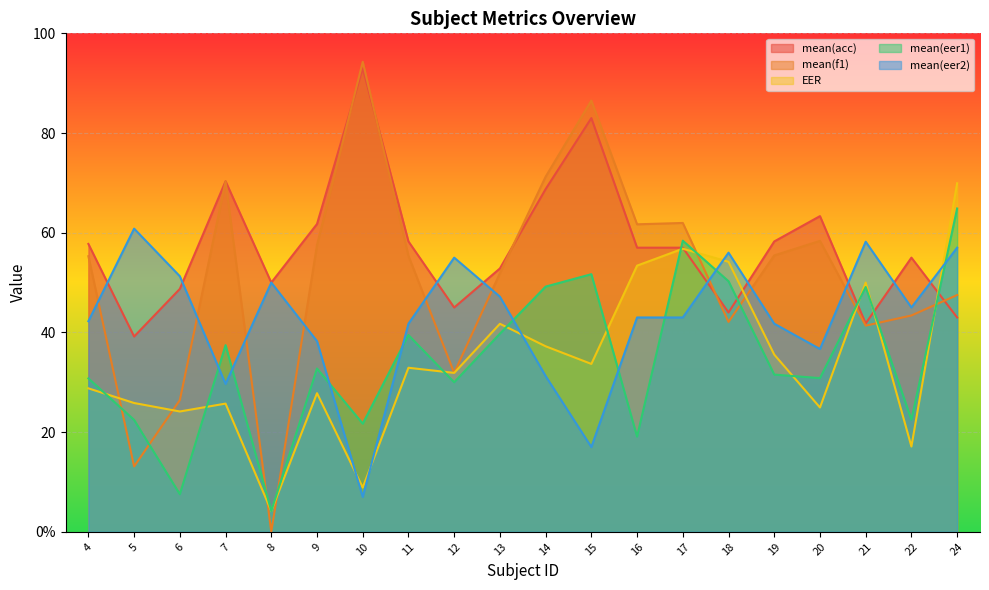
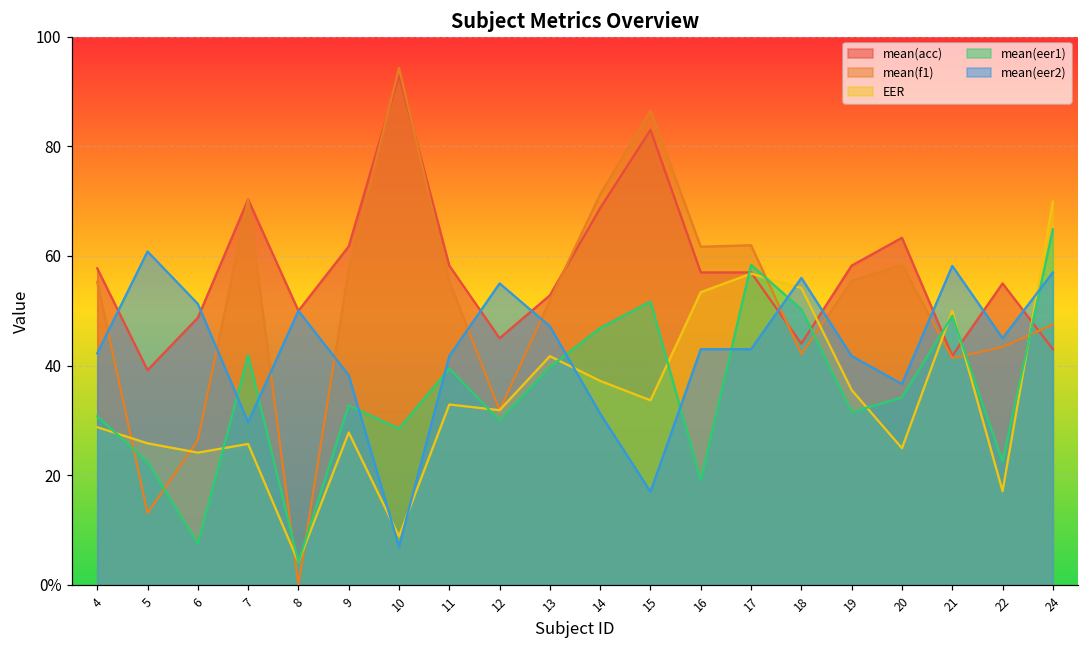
mean(eer1), 7: 37 -> 42
mean(eer1), 10: 22 -> 28
mean(eer1), 14: 49 -> 47
mean(eer1), 20: 31 -> 34
